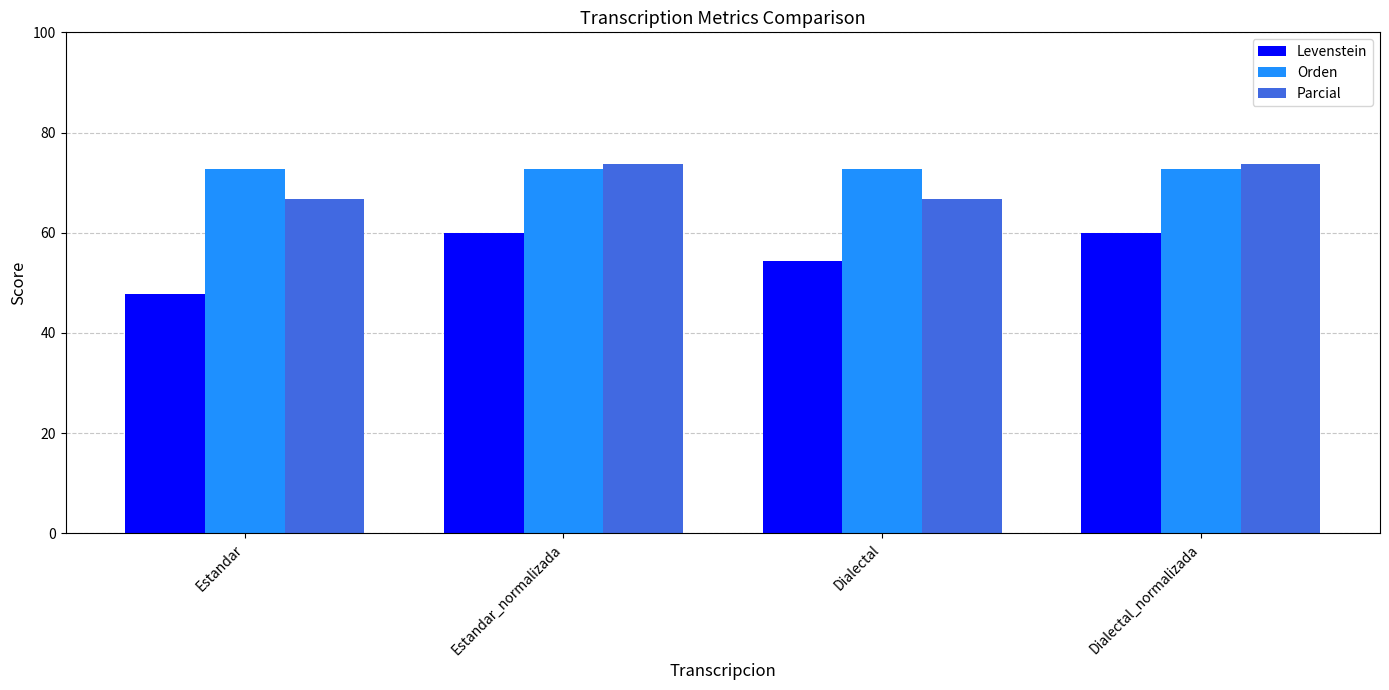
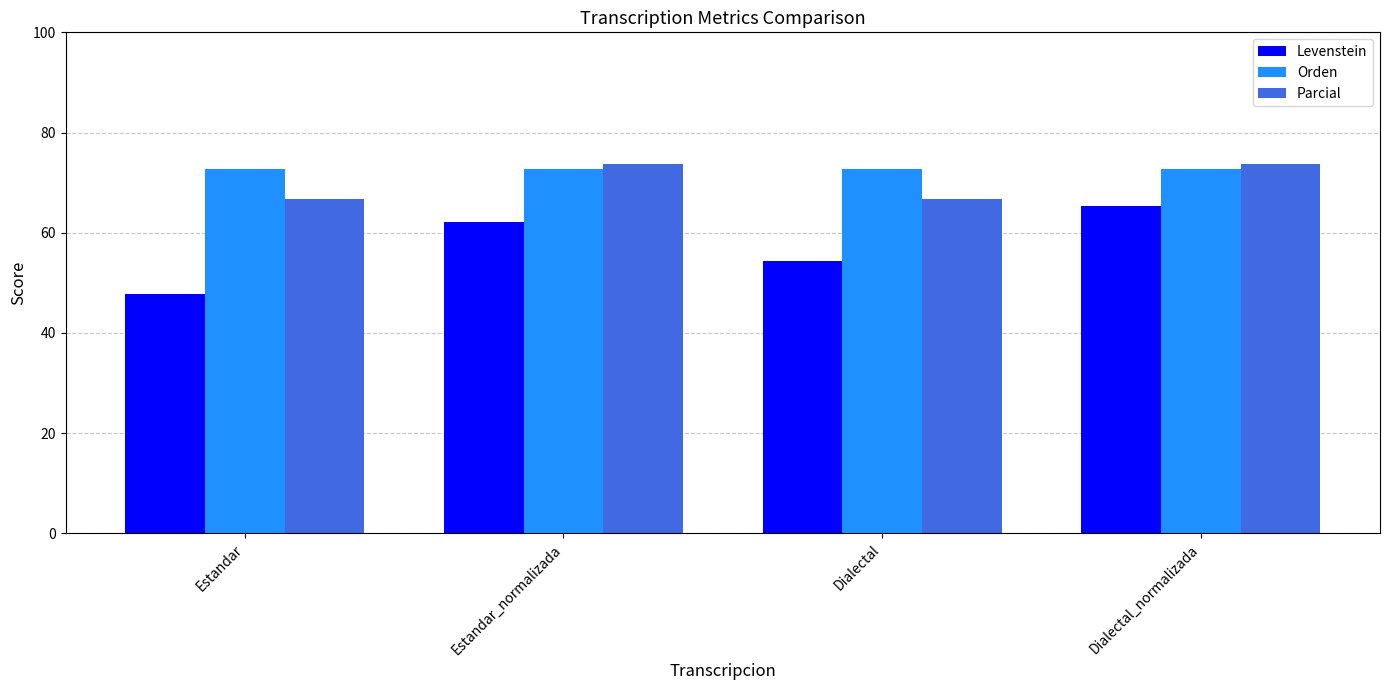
Levenstein, Estandar_normalizada: 60 -> 62
Levenstein, Dialectal_normalizada: 60 -> 65
